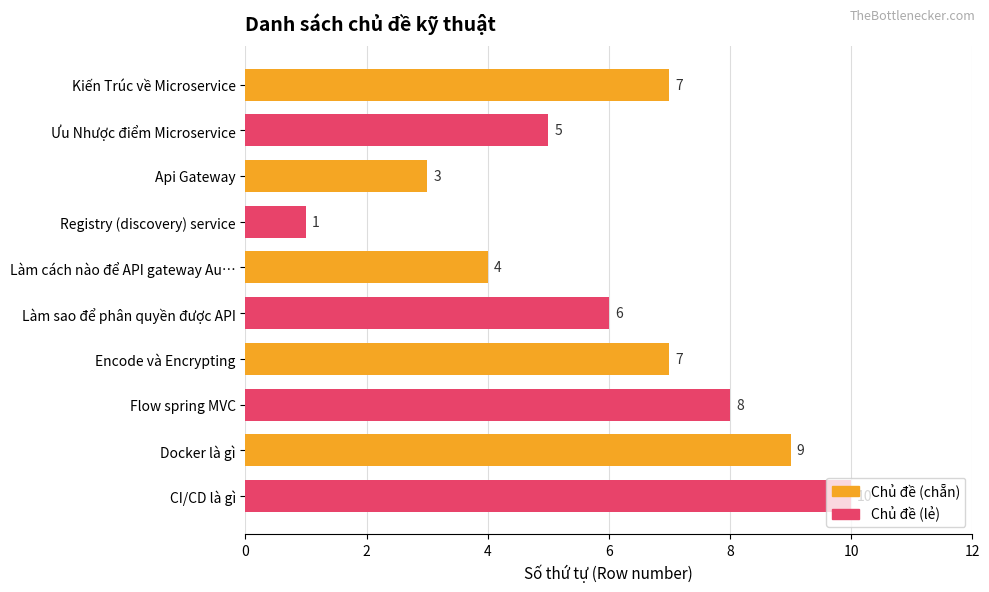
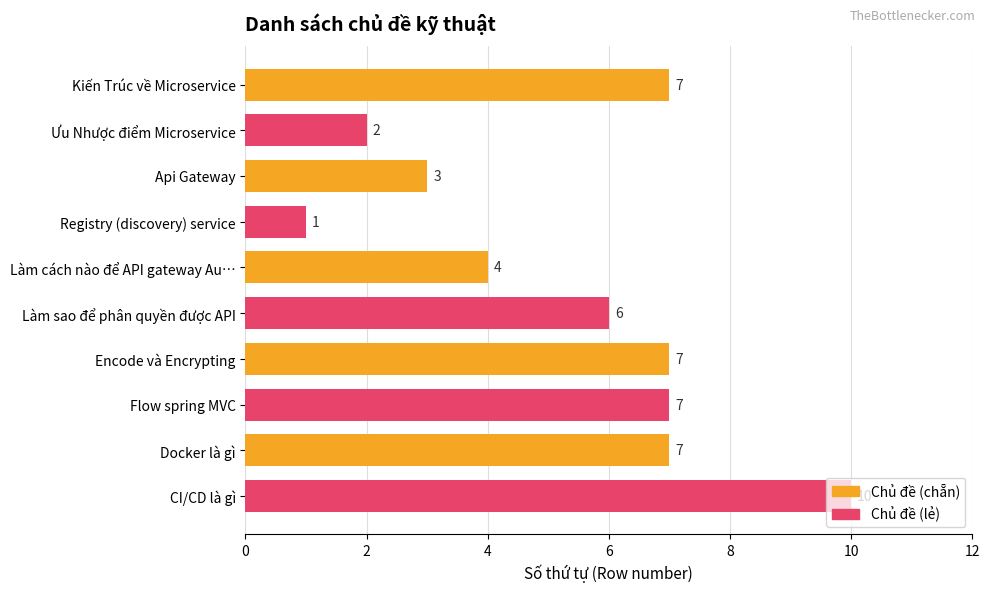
Ưu Nhược điểm Microservice: 5 -> 2
Flow spring MVC: 8 -> 7
Docker là gì: 9 -> 7
